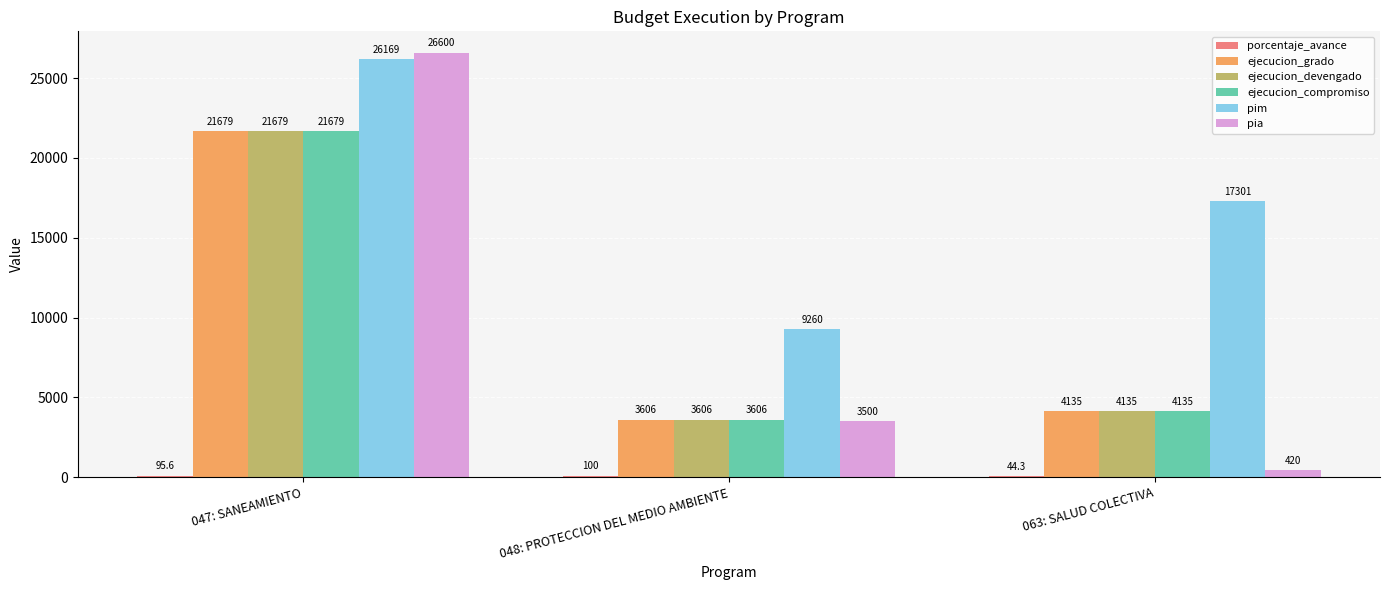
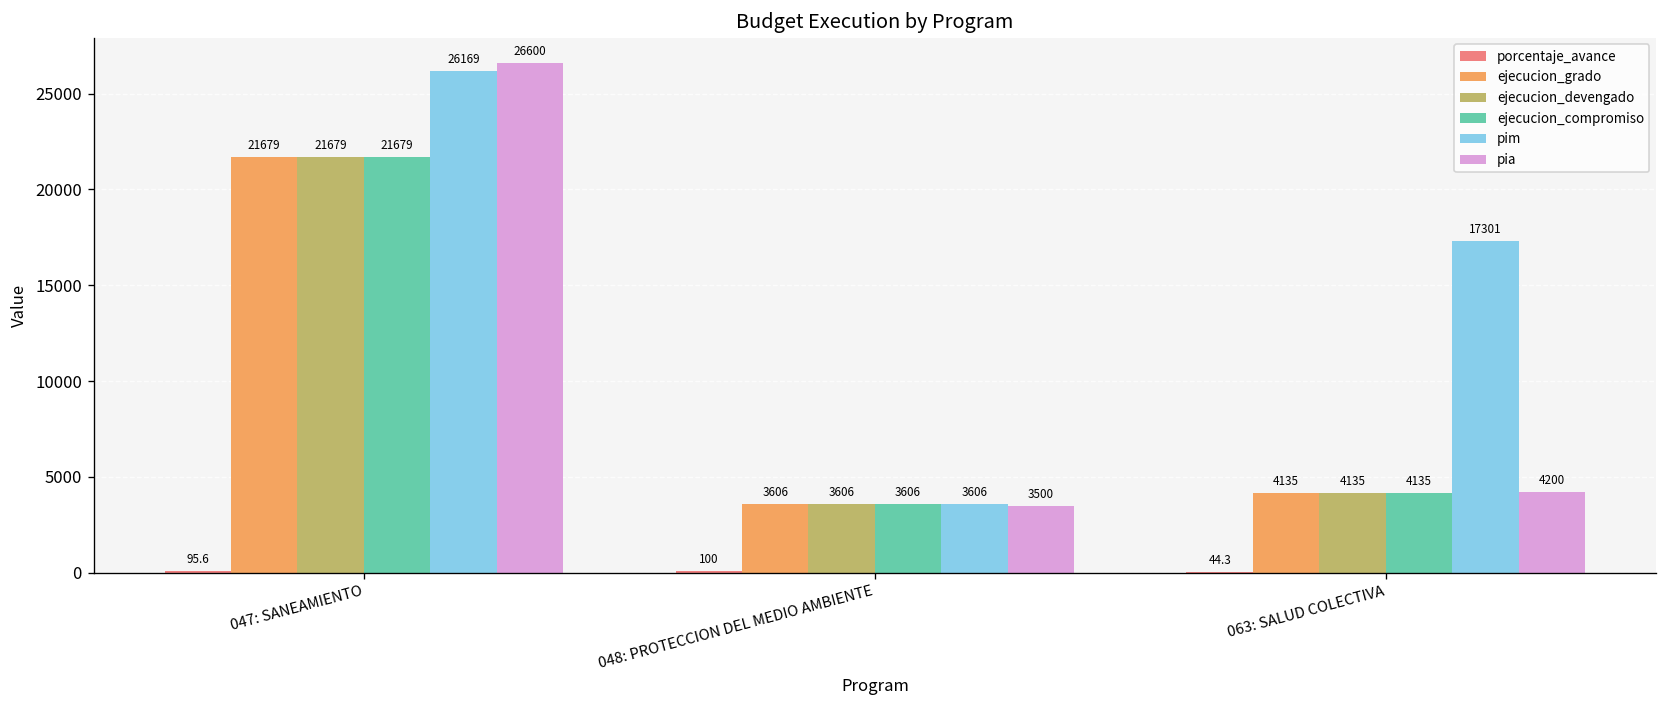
pim, 048: PROTECCION DEL MEDIO AMBIENTE: 9260 -> 3606
pia, 063: SALUD COLECTIVA: 420 -> 4200
